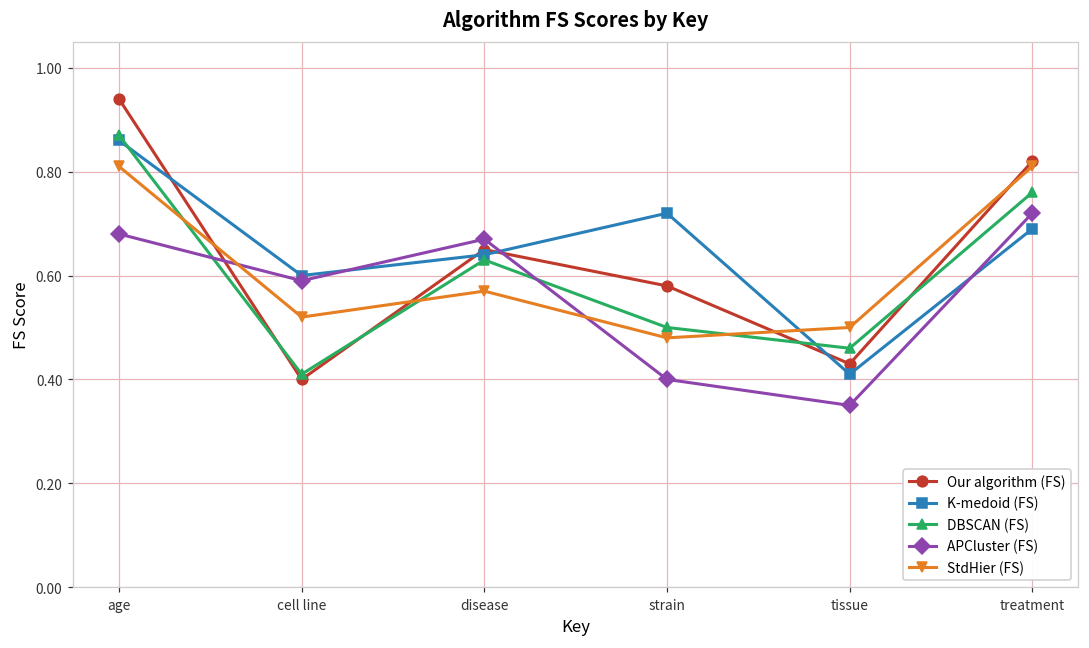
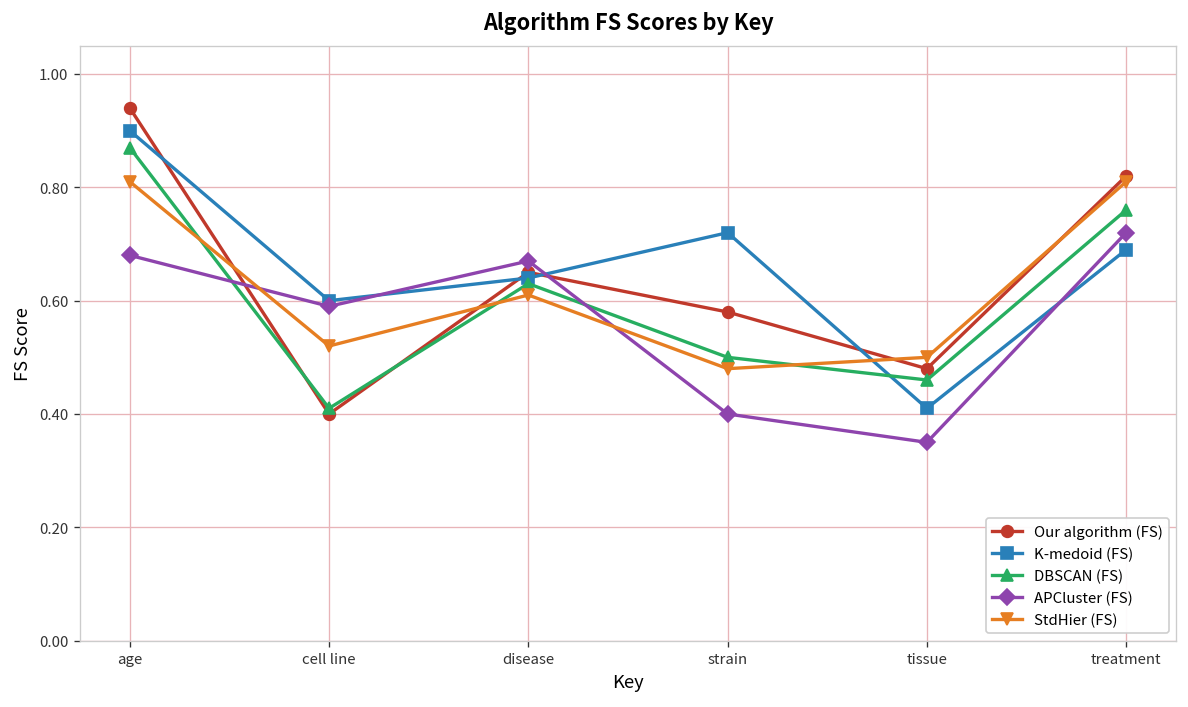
K-medoid (FS), age: 0.86 -> 0.90
StdHier (FS), disease: 0.57 -> 0.61
Our algorithm (FS), tissue: 0.43 -> 0.48
